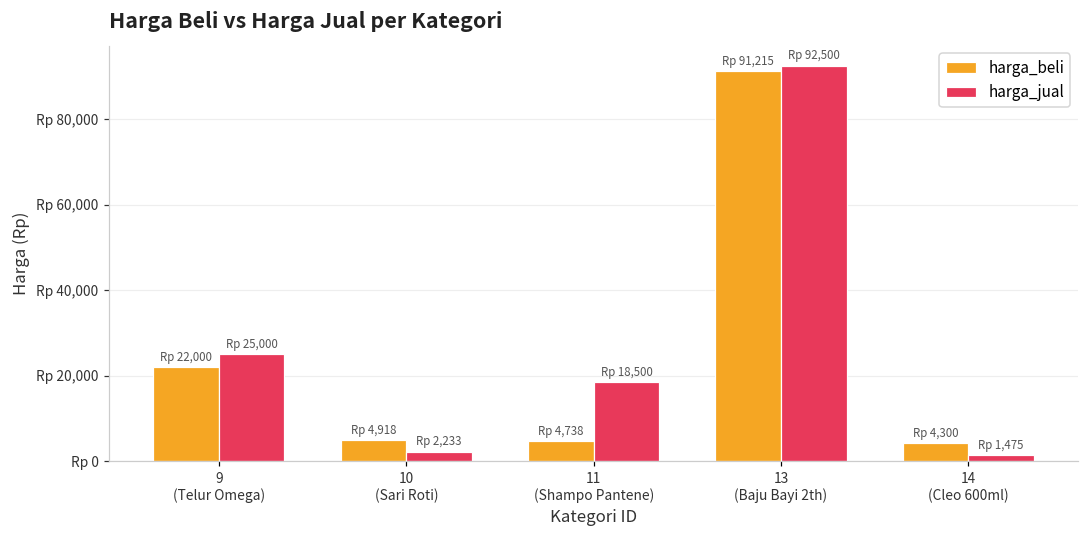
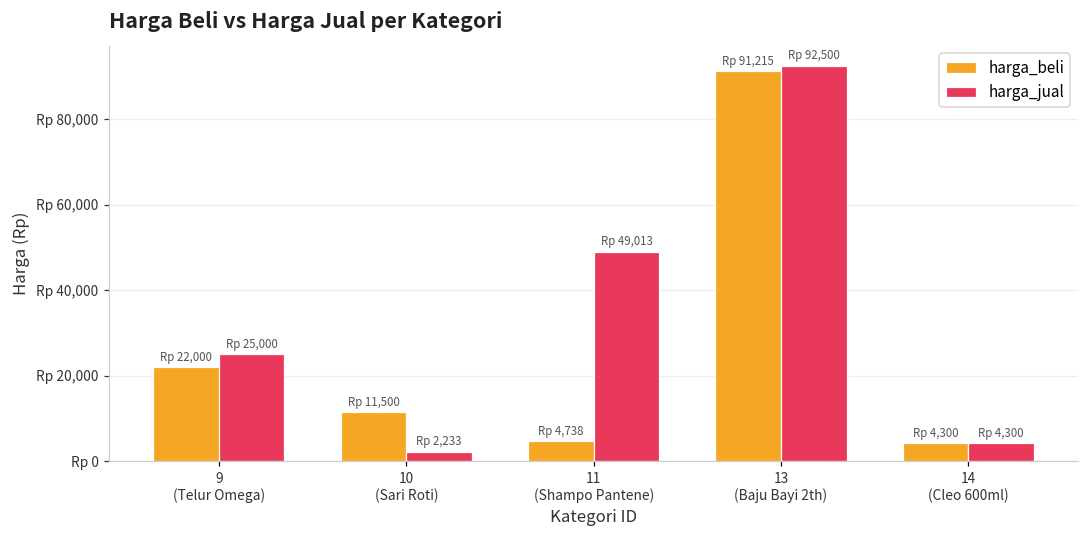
harga_beli, 10 (Sari Roti): 4,918 -> 11,500
harga_jual, 11 (Shampo Pantene): 18,500 -> 49,013
harga_jual, 14 (Cleo 600ml): 1,475 -> 4,300
